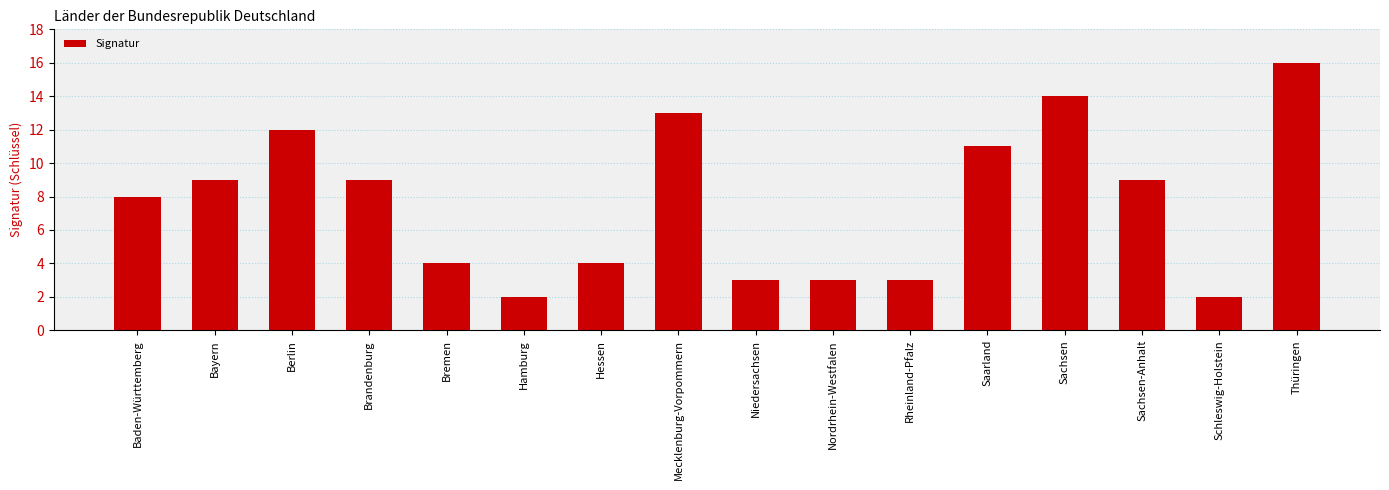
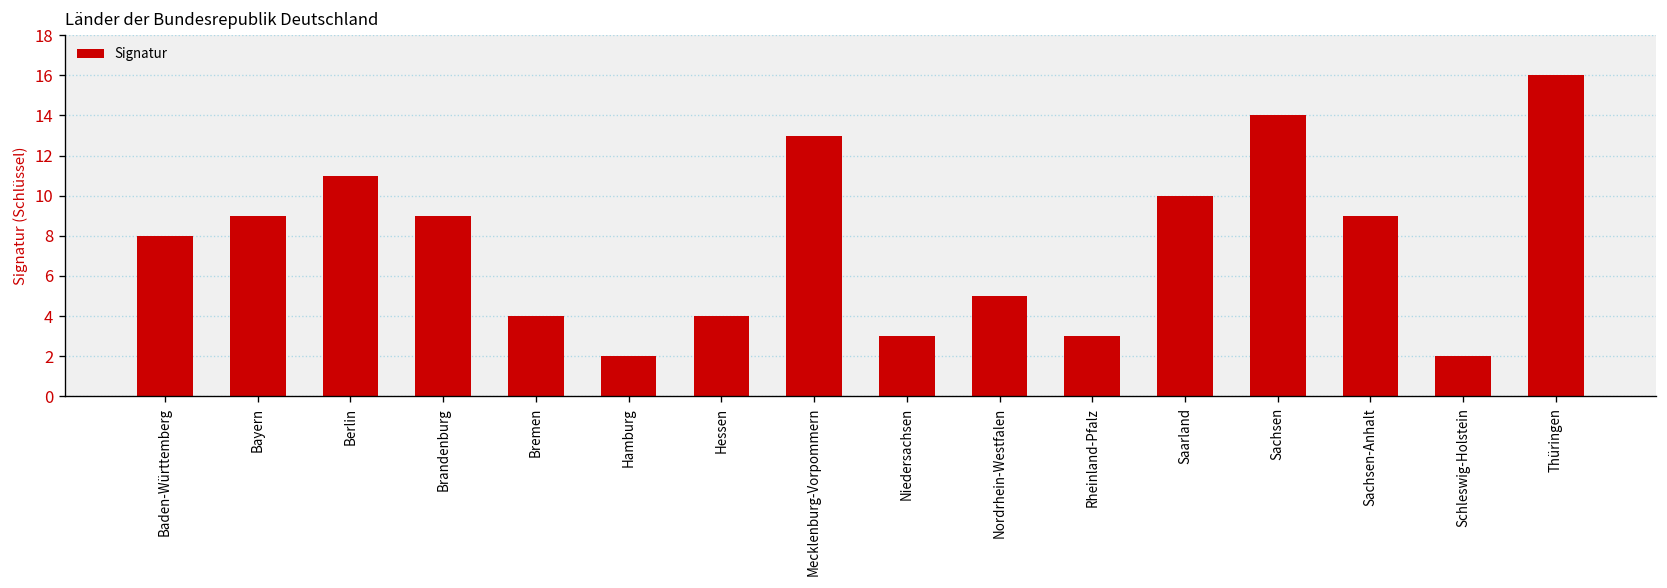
Berlin: 12 -> 11
Nordrhein-Westfalen: 3 -> 5
Saarland: 11 -> 10
